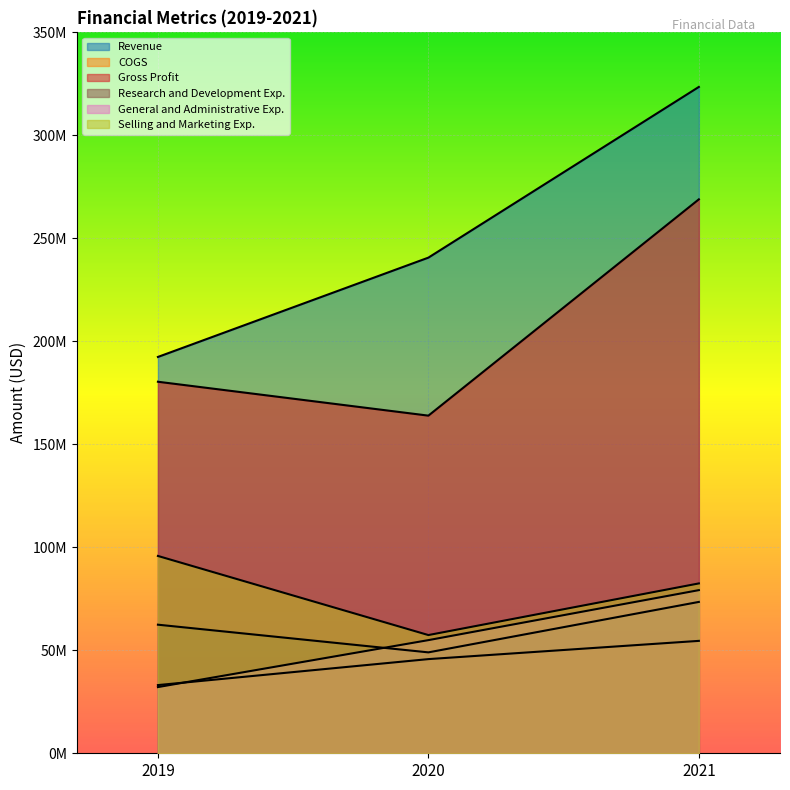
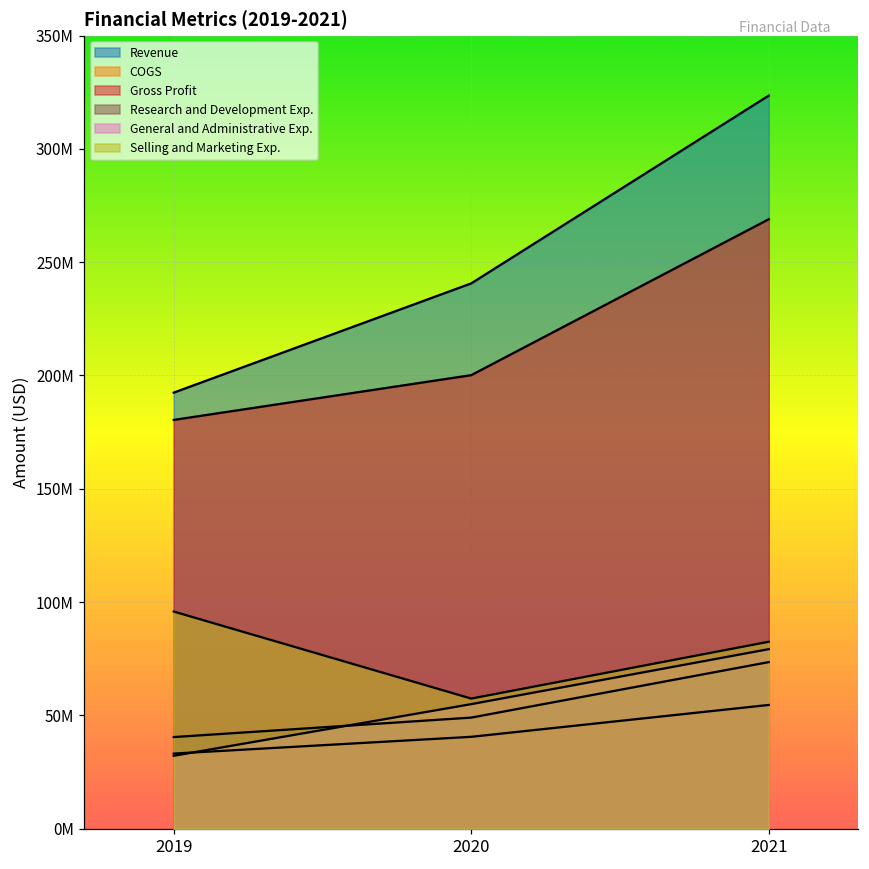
Research and Development Exp., 2019: 62000000 -> 40000000
COGS, 2020: 46000000 -> 41000000
Gross Profit, 2020: 164000000 -> 200000000
